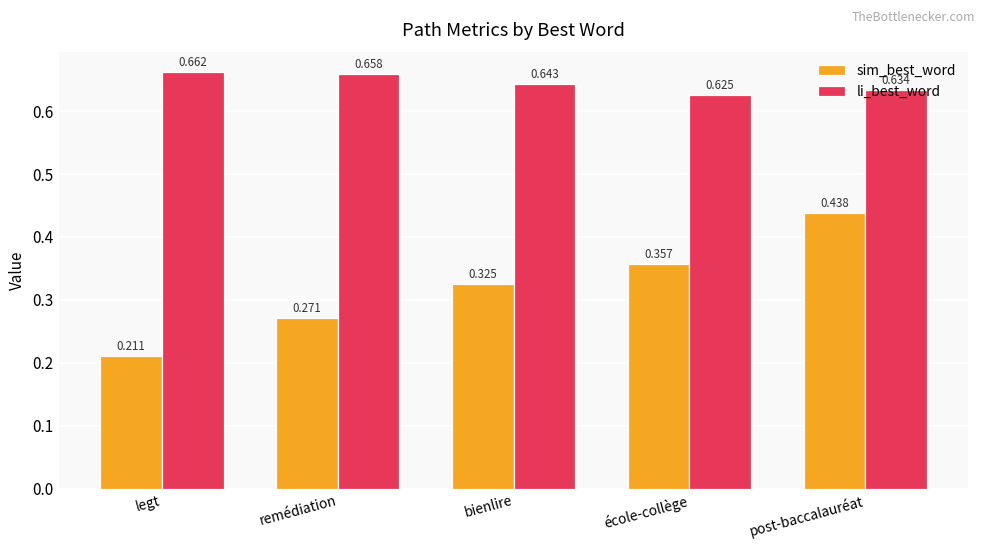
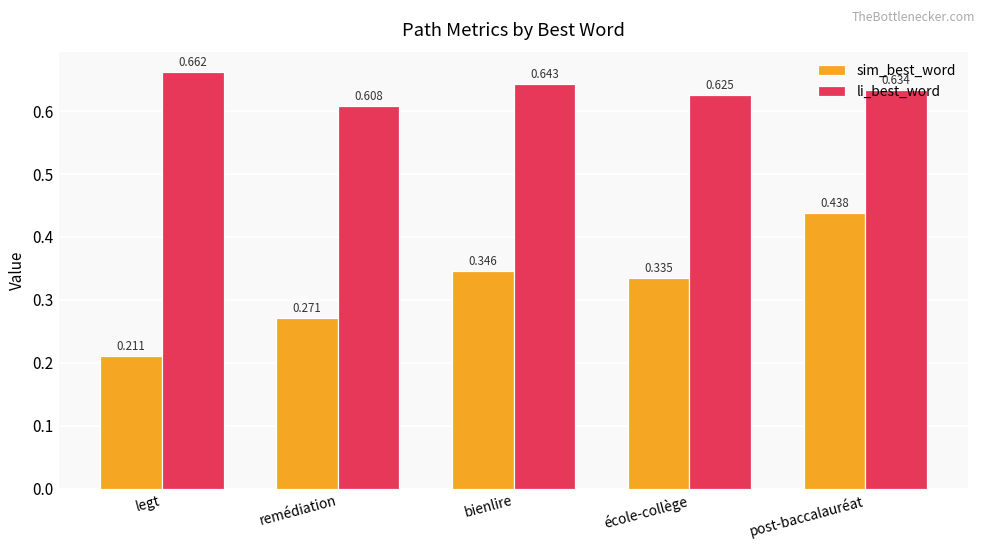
li_best_word, remédiation: 0.658 -> 0.608
sim_best_word, bienlire: 0.325 -> 0.346
sim_best_word, école-collège: 0.357 -> 0.335
